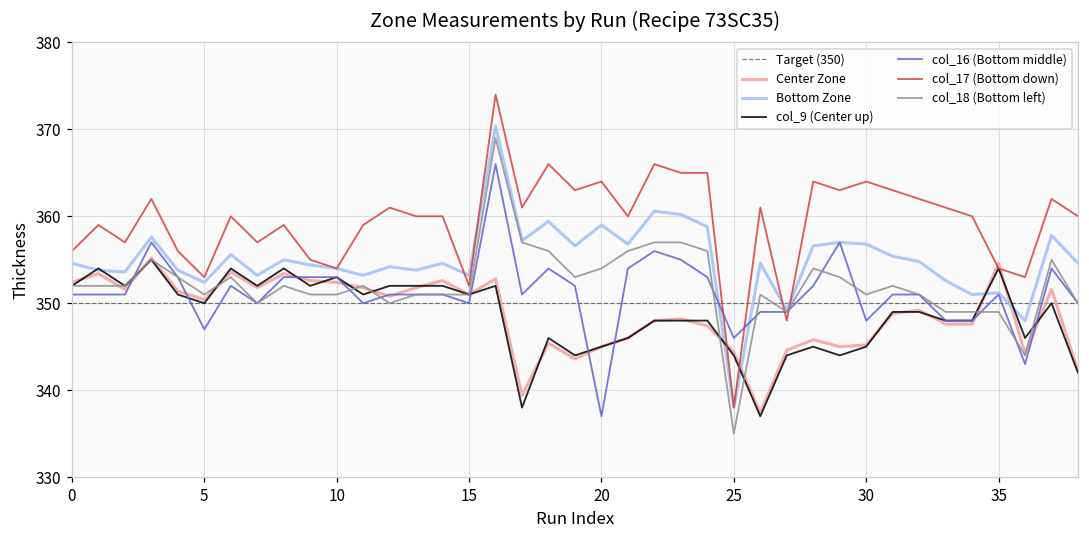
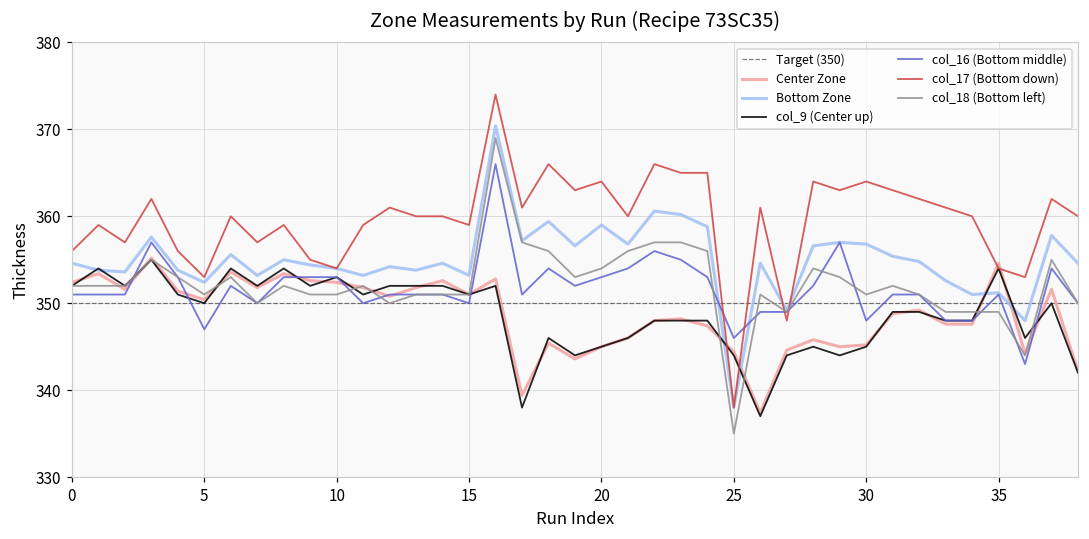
col_17 (Bottom down), 15: 352 -> 359
col_16 (Bottom middle), 20: 337 -> 353
